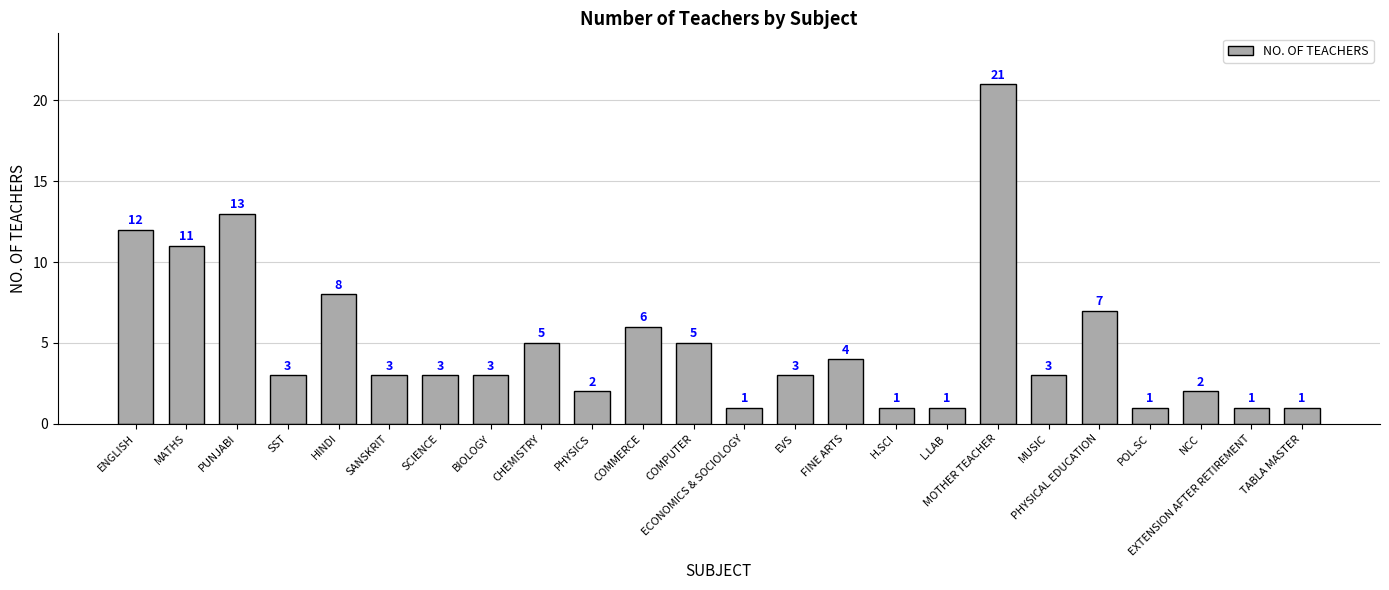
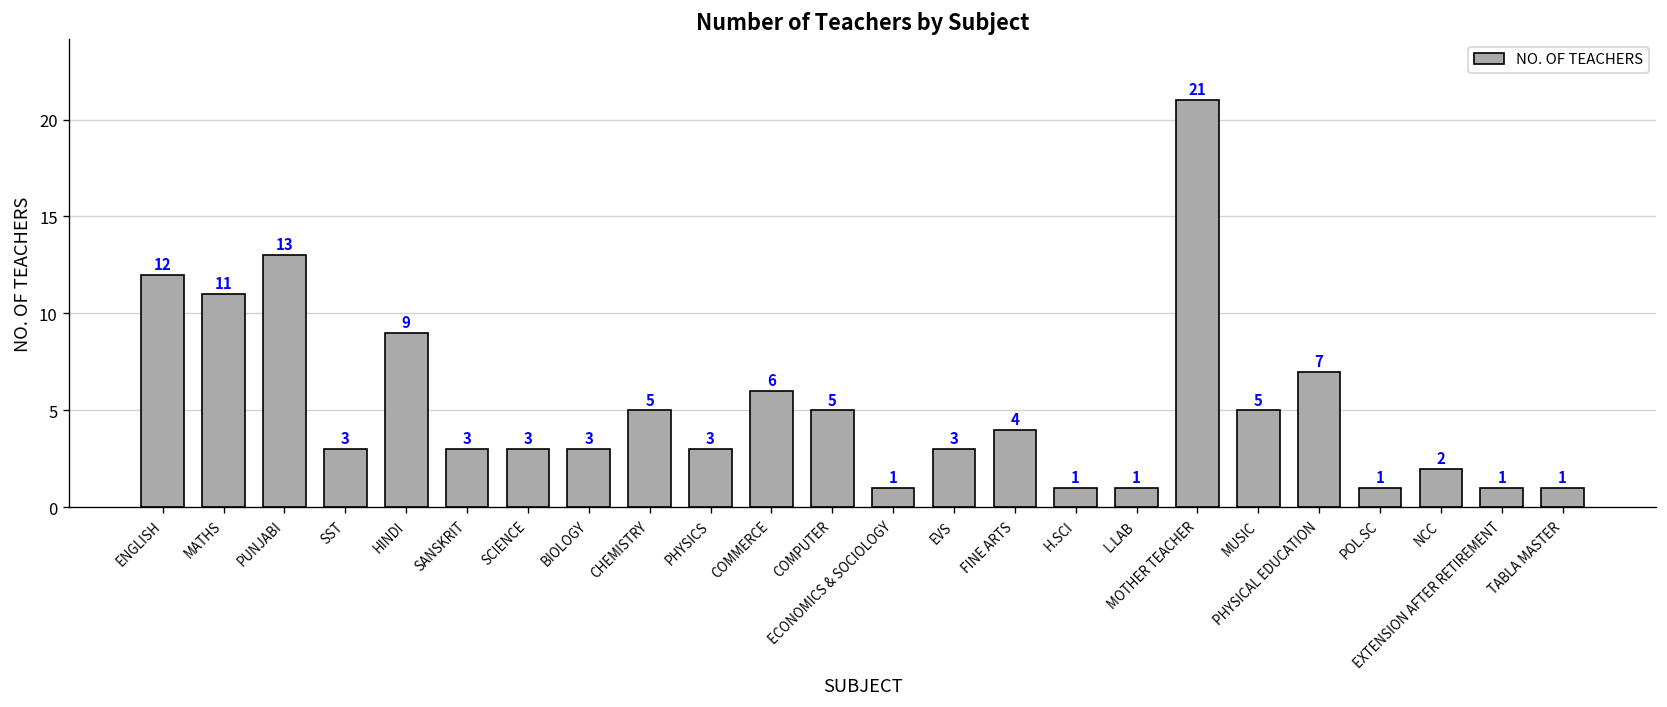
HINDI: 8 -> 9
PHYSICS: 2 -> 3
MUSIC: 3 -> 5
